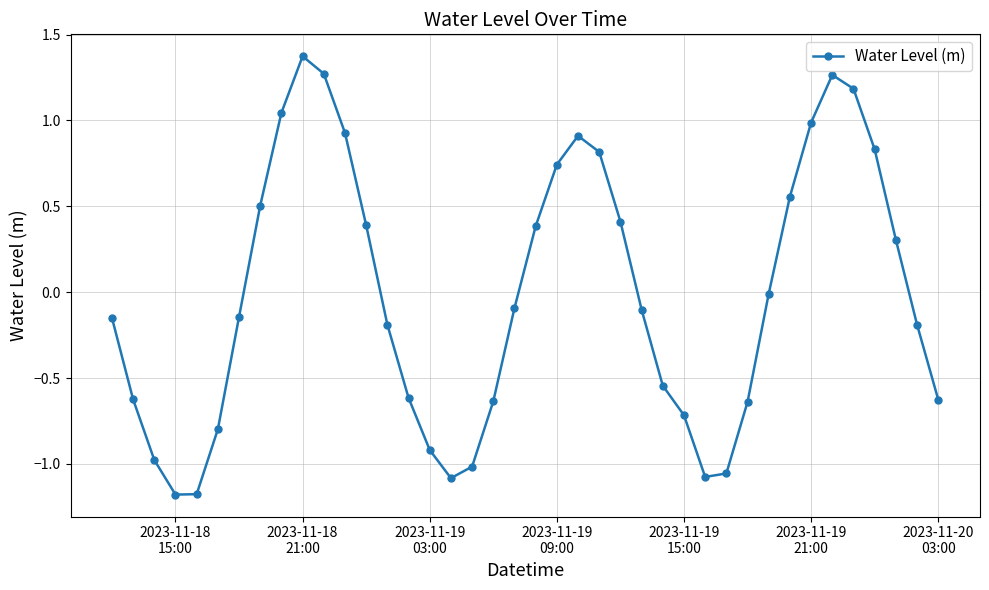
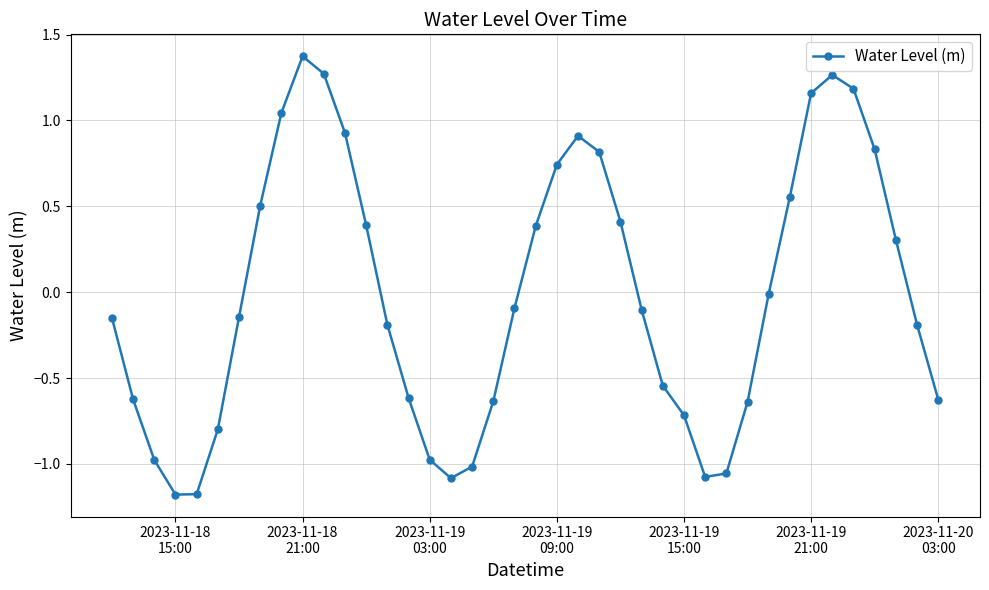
2023-11-19 03:00: -0.92 -> -0.98
2023-11-19 21:00: 0.99 -> 1.16
